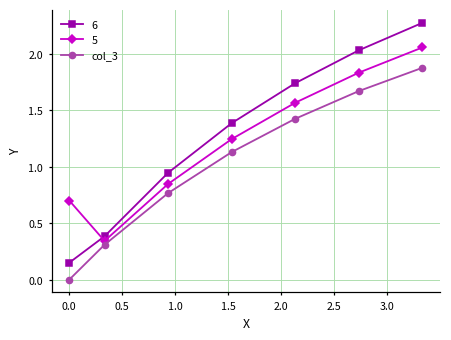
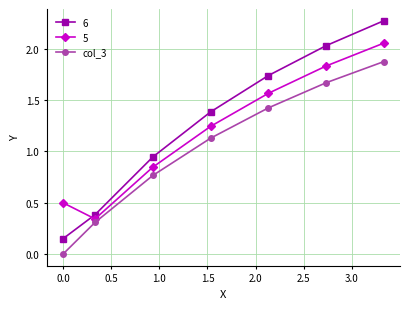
5, 0.0: 0.7 -> 0.5
